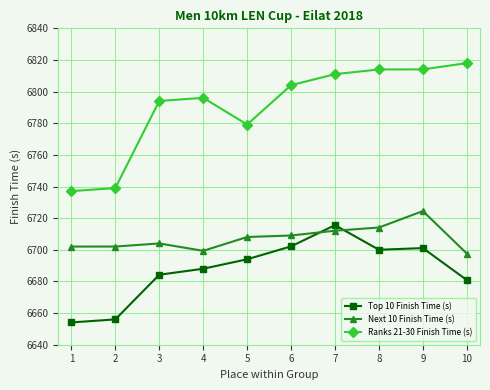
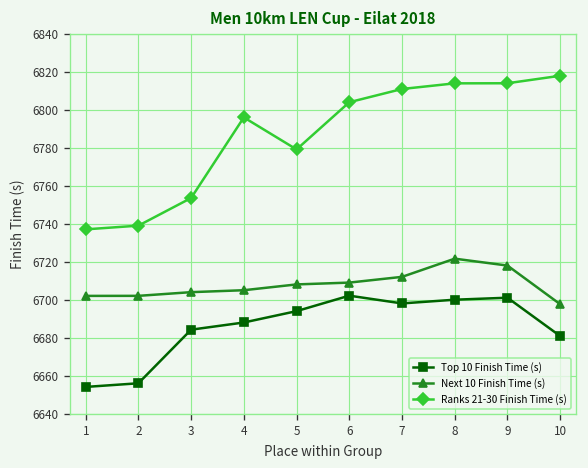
Ranks 21-30 Finish Time (s), 3: 6794 -> 6754
Next 10 Finish Time (s), 4: 6699 -> 6705
Top 10 Finish Time (s), 7: 6716 -> 6698
Next 10 Finish Time (s), 8: 6714 -> 6722
Next 10 Finish Time (s), 9: 6724 -> 6718
